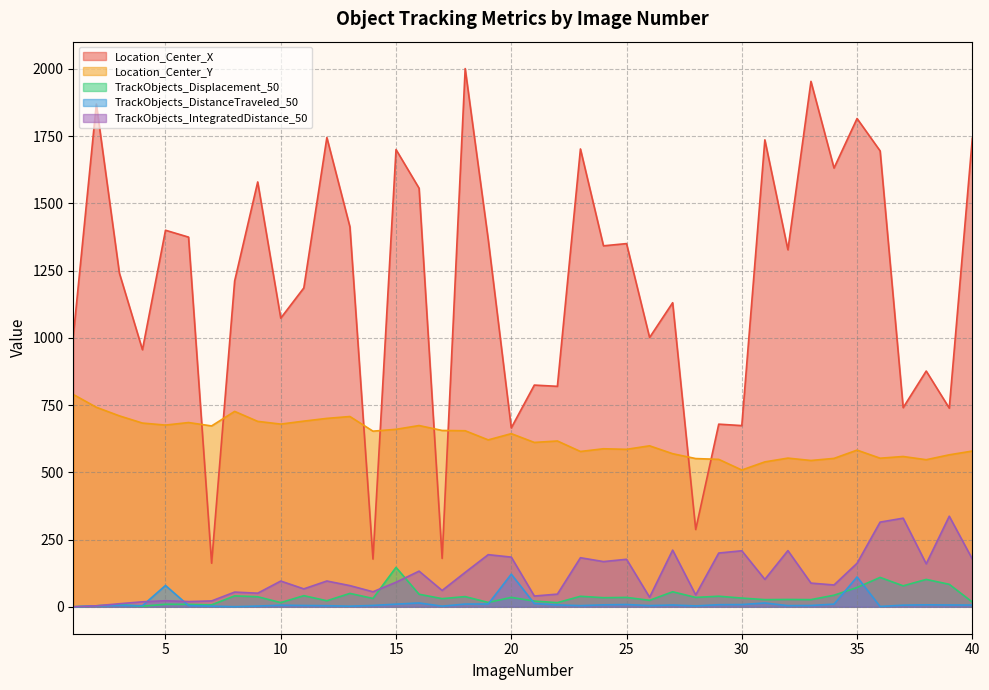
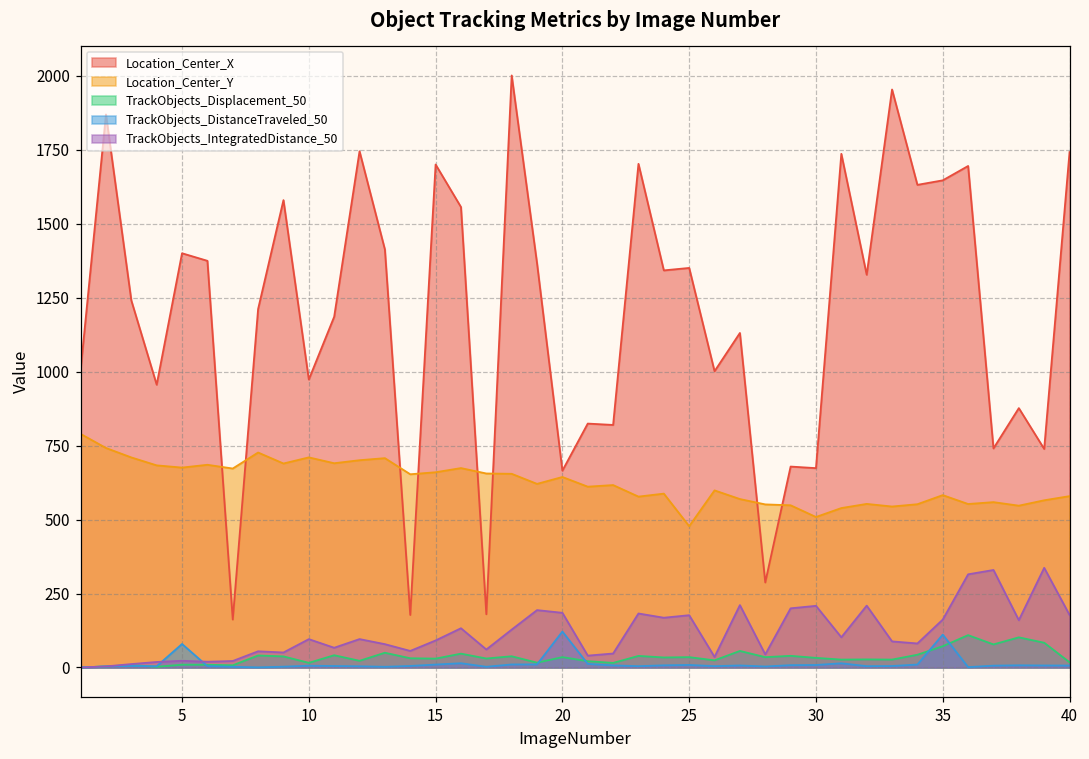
Location_Center_X, 10: 1070 -> 970
Location_Center_Y, 10: 680 -> 710
TrackObjects_Displacement_50, 15: 150 -> 30
Location_Center_Y, 25: 590 -> 480
Location_Center_X, 35: 1820 -> 1650
